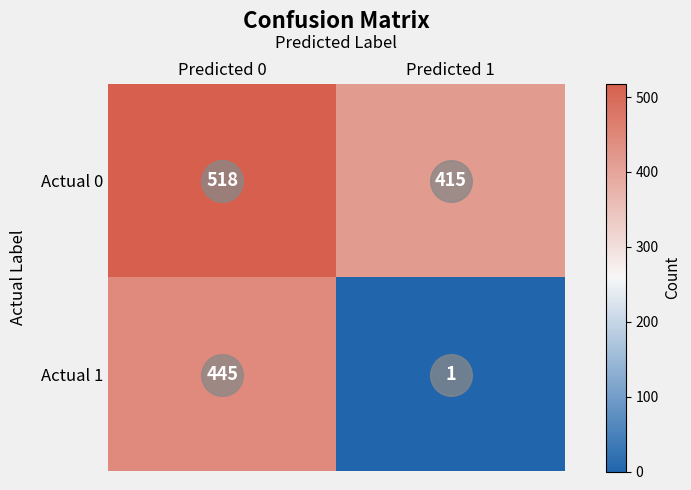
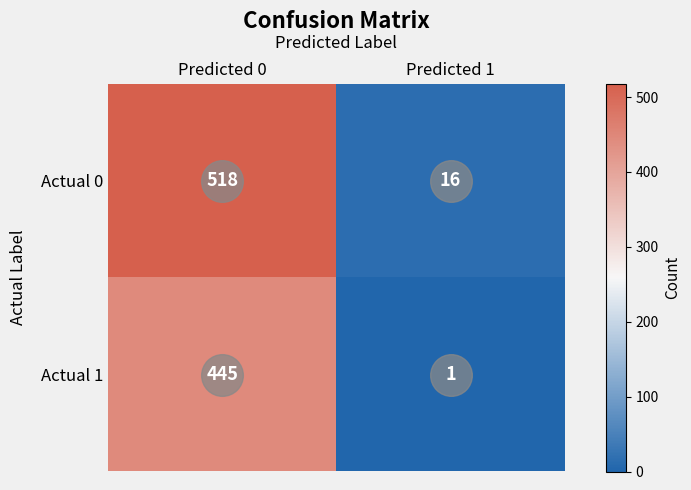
Actual 0, Predicted 1: 415 -> 16
